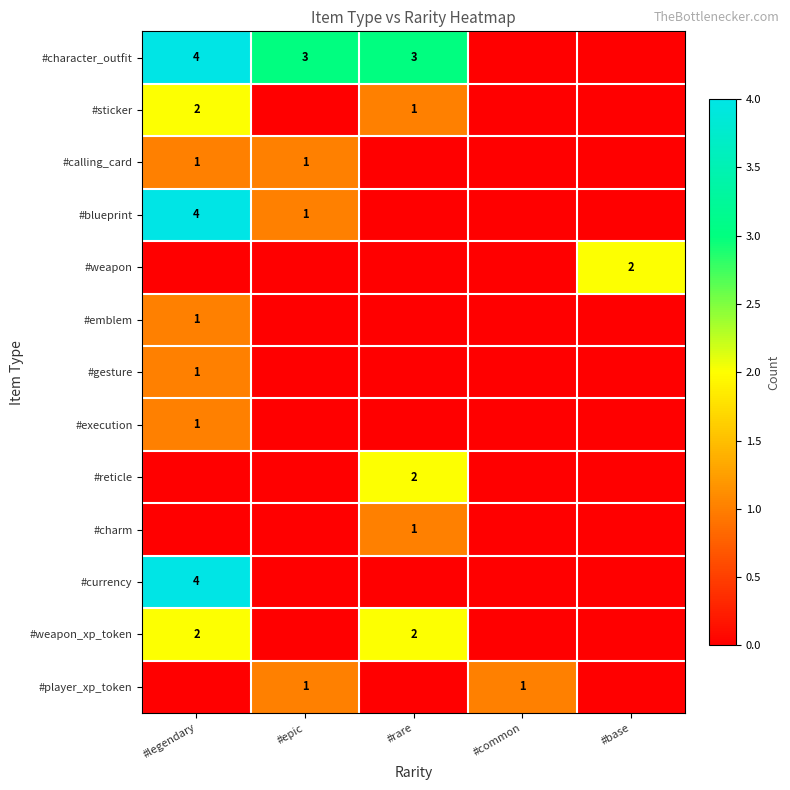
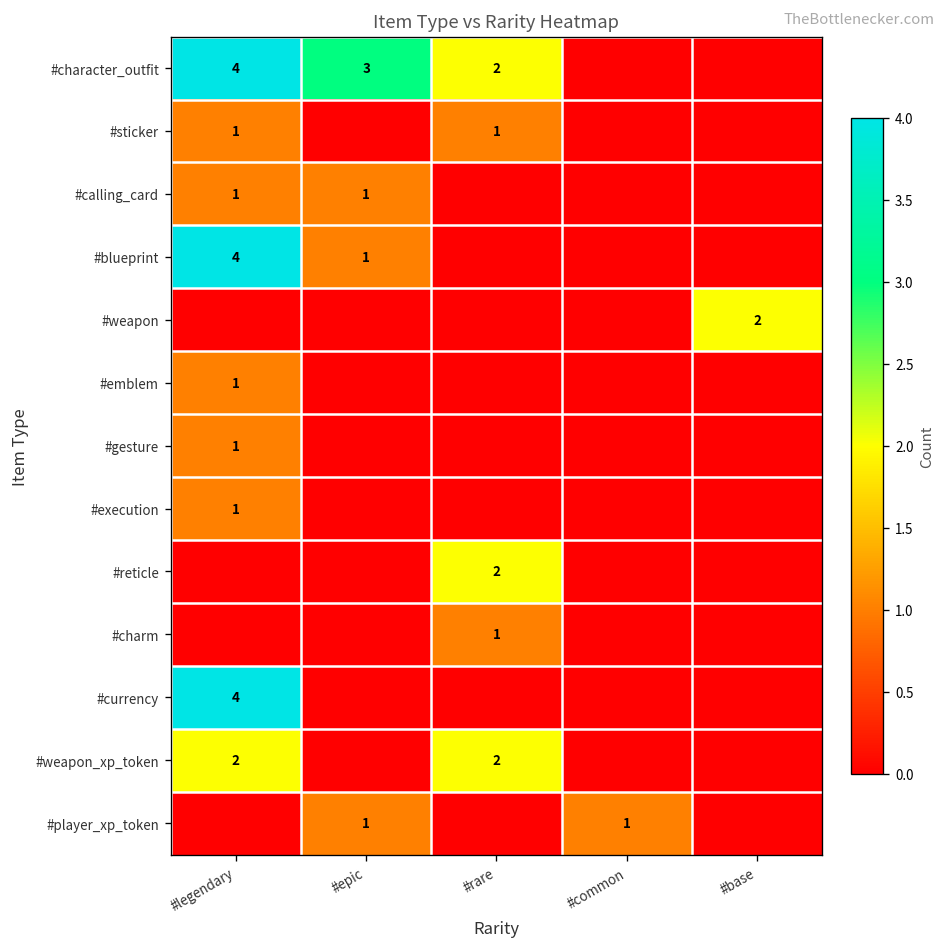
#character_outfit, #rare: 3 -> 2
#sticker, #legendary: 2 -> 1
